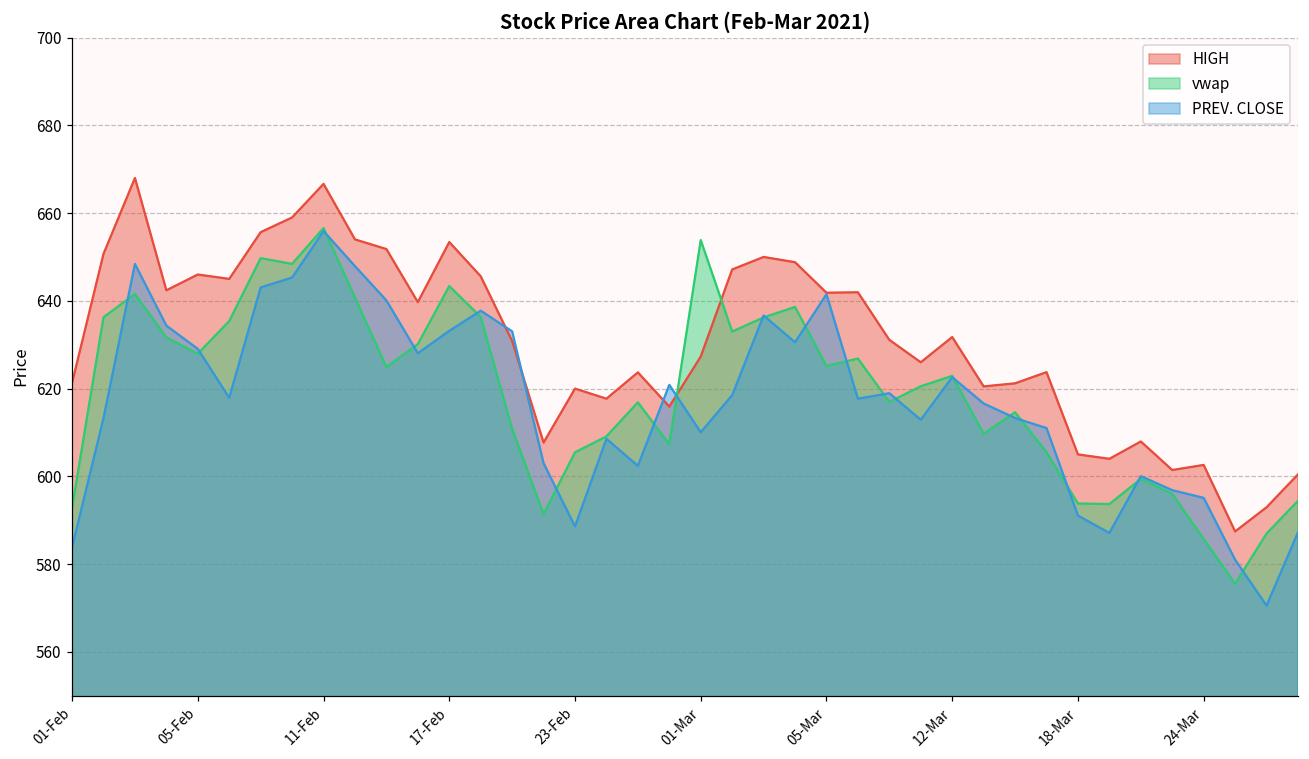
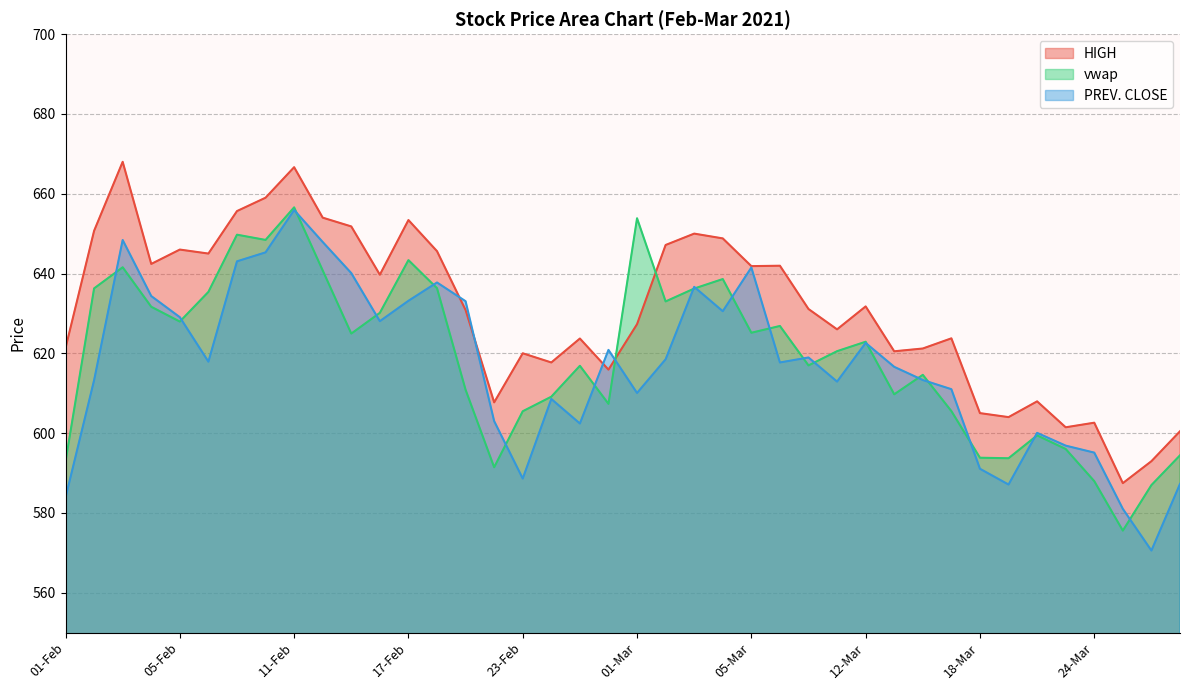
vwap, 24-Mar: 586 -> 588
